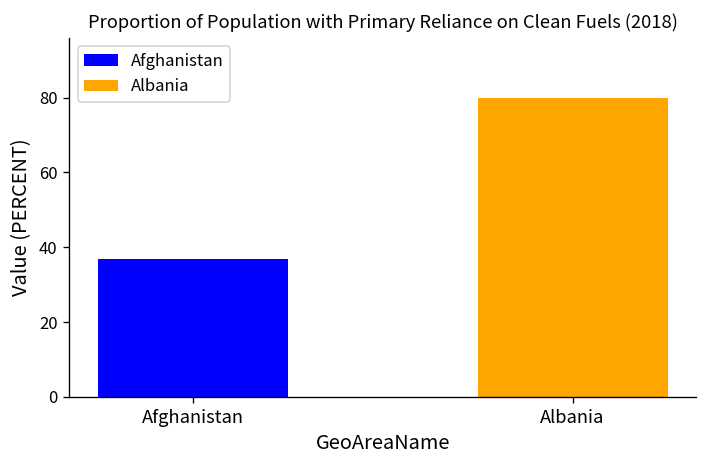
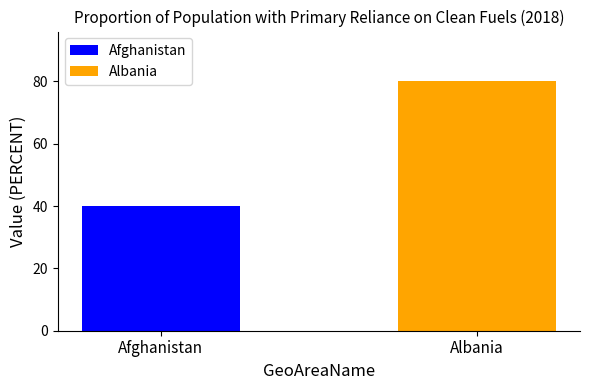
Afghanistan: 37 -> 40
